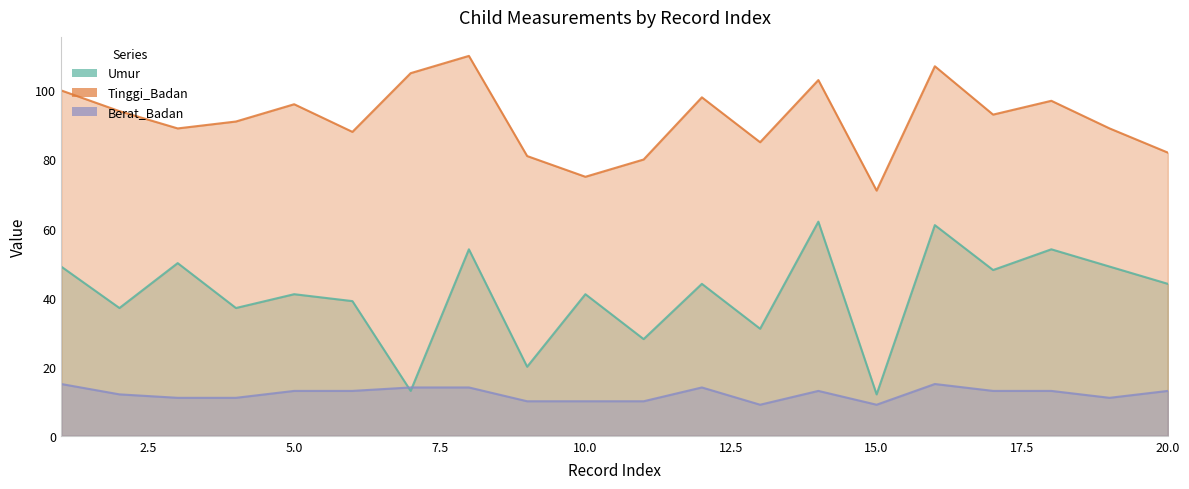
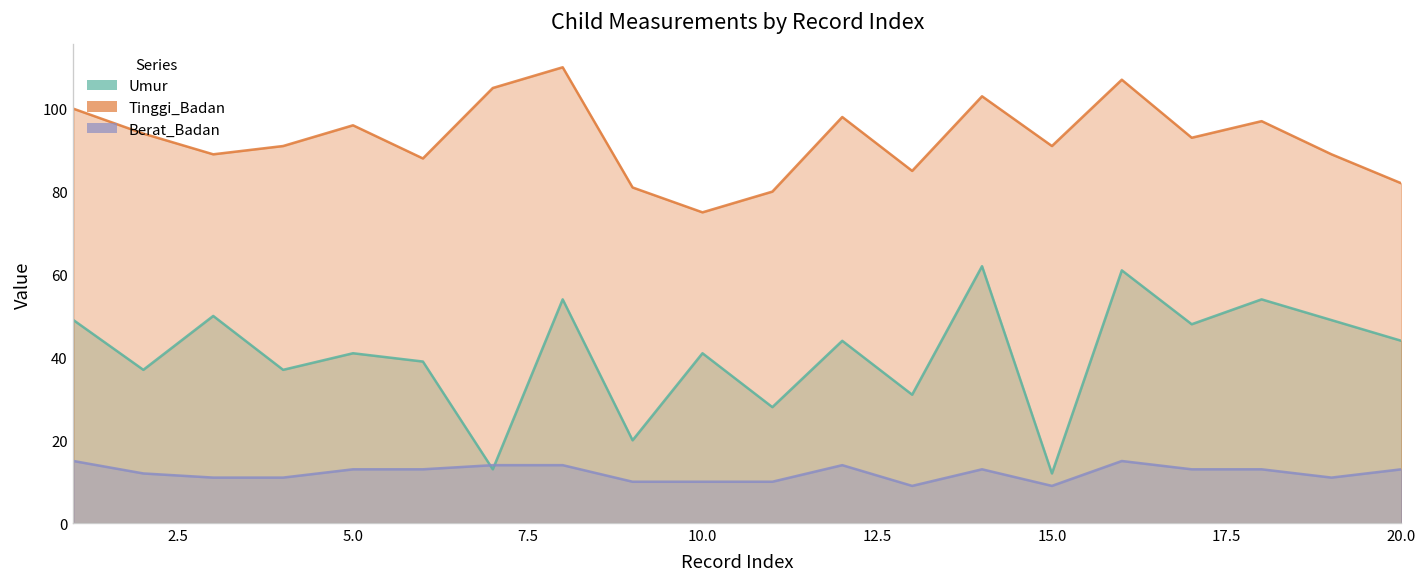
Tinggi_Badan, 15.0: 71 -> 91
